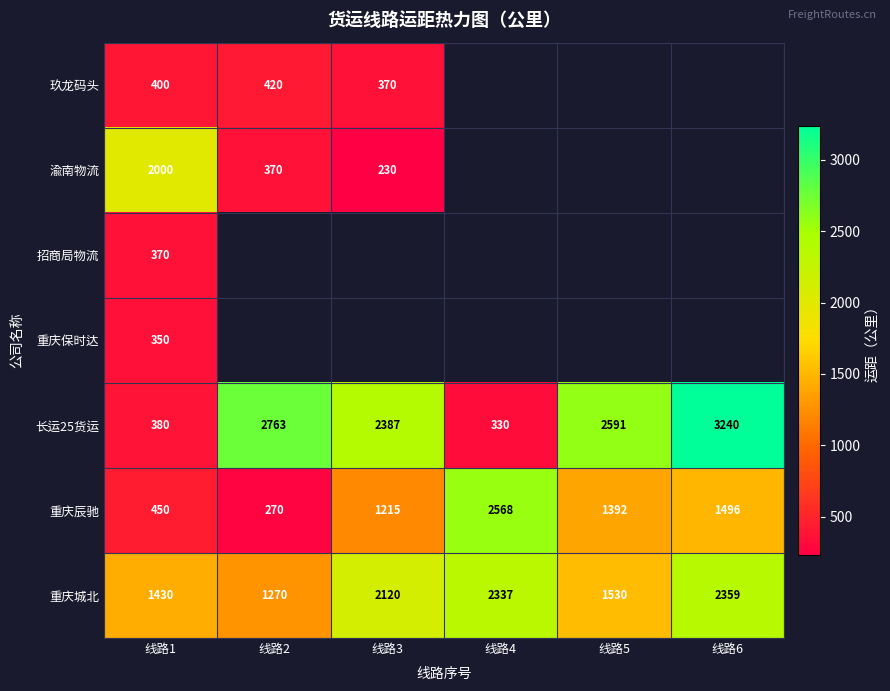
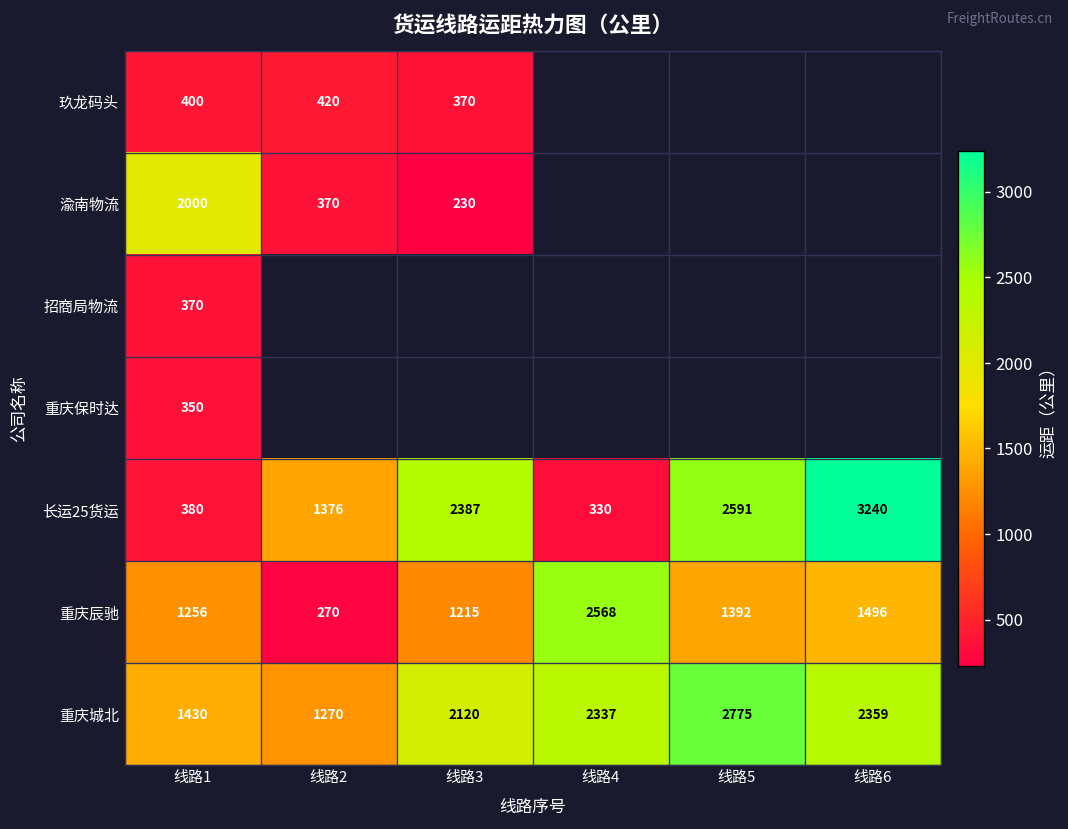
长运25货运, 线路2: 2763 -> 1376
重庆辰驰, 线路1: 450 -> 1256
重庆城北, 线路5: 1530 -> 2775
